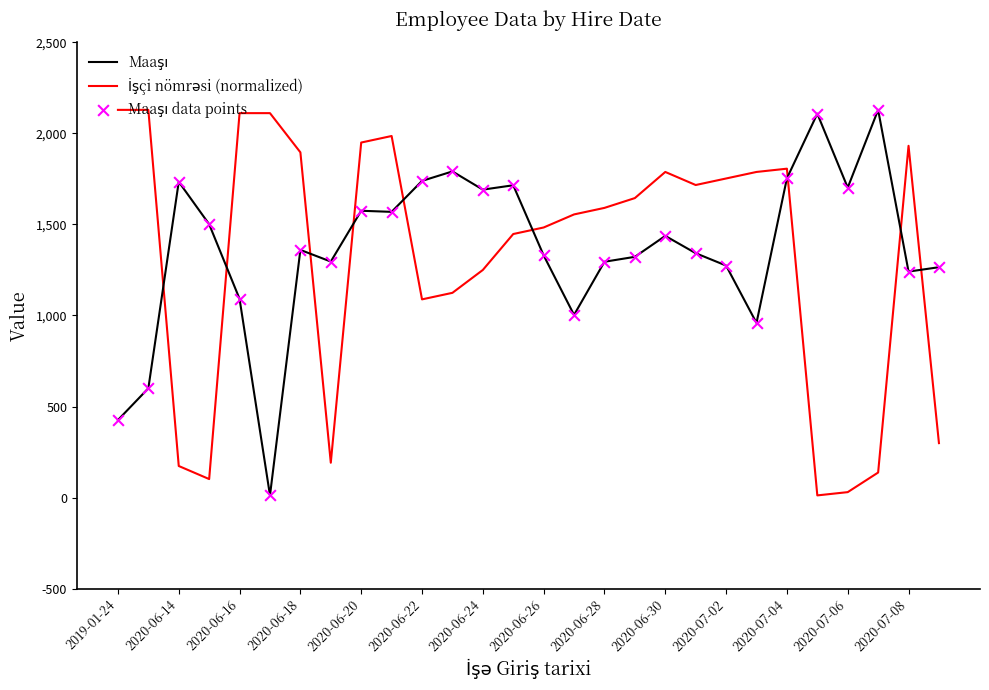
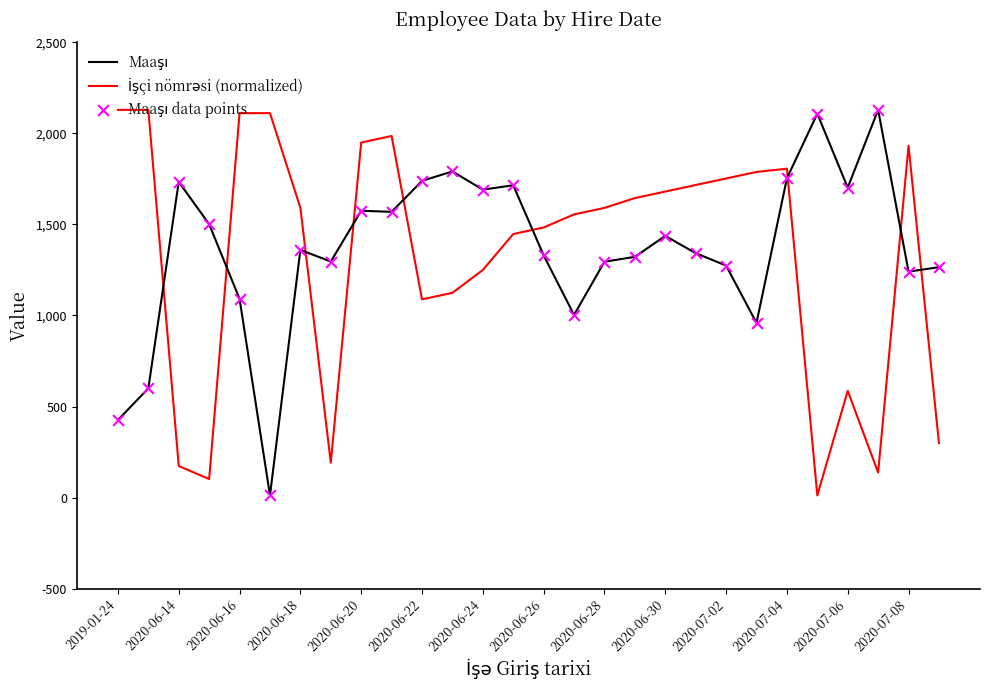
İşçi nömrəsi (normalized), 2020-06-18: 1,900 -> 1,590
İşçi nömrəsi (normalized), 2020-06-30: 1,790 -> 1,680
İşçi nömrəsi (normalized), 2020-07-06: 30 -> 590
